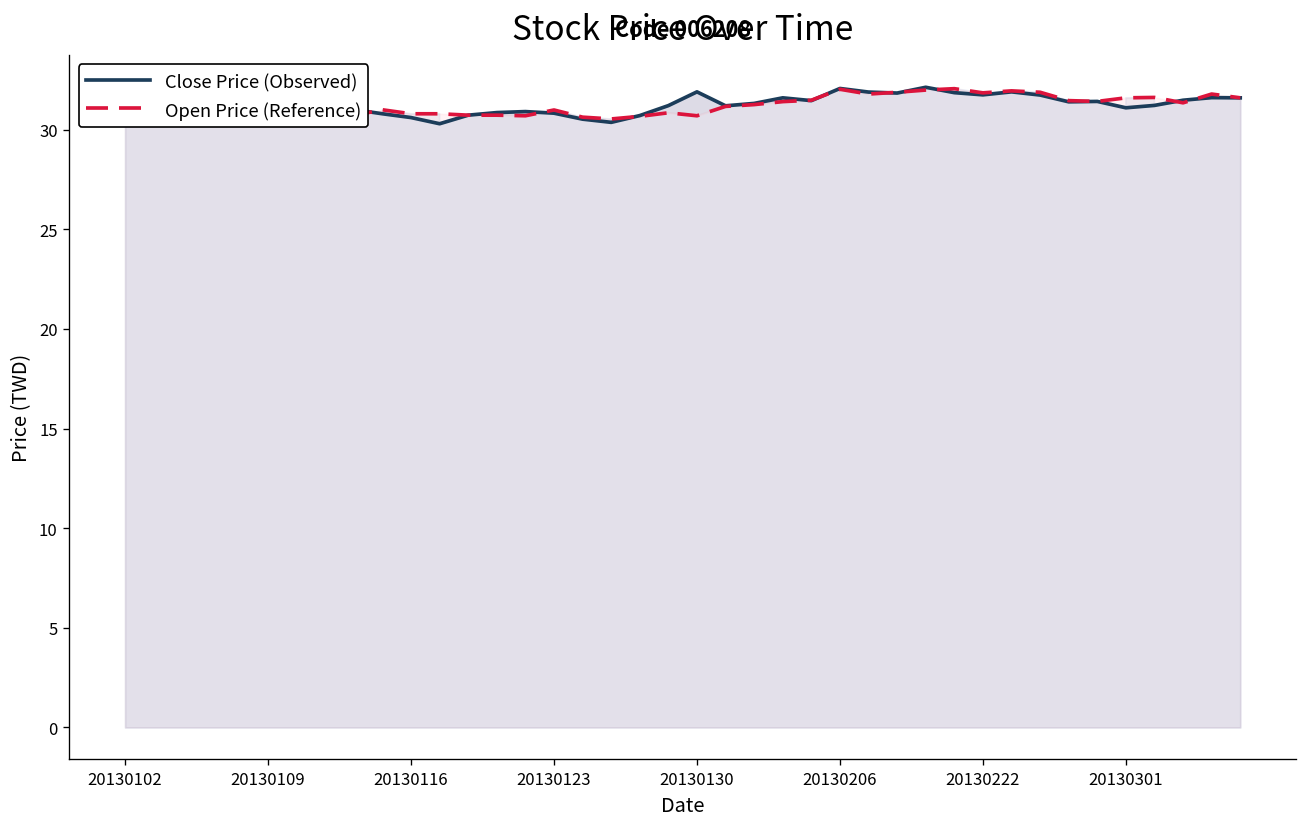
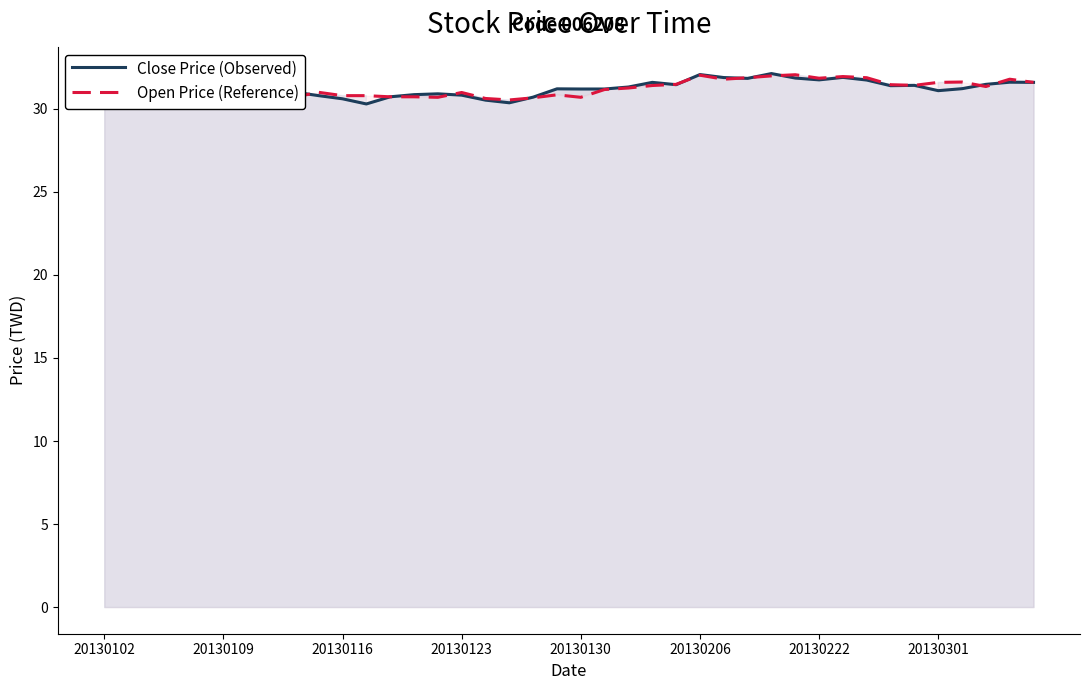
Close Price (Observed), 20130130: 31.9 -> 31.2
